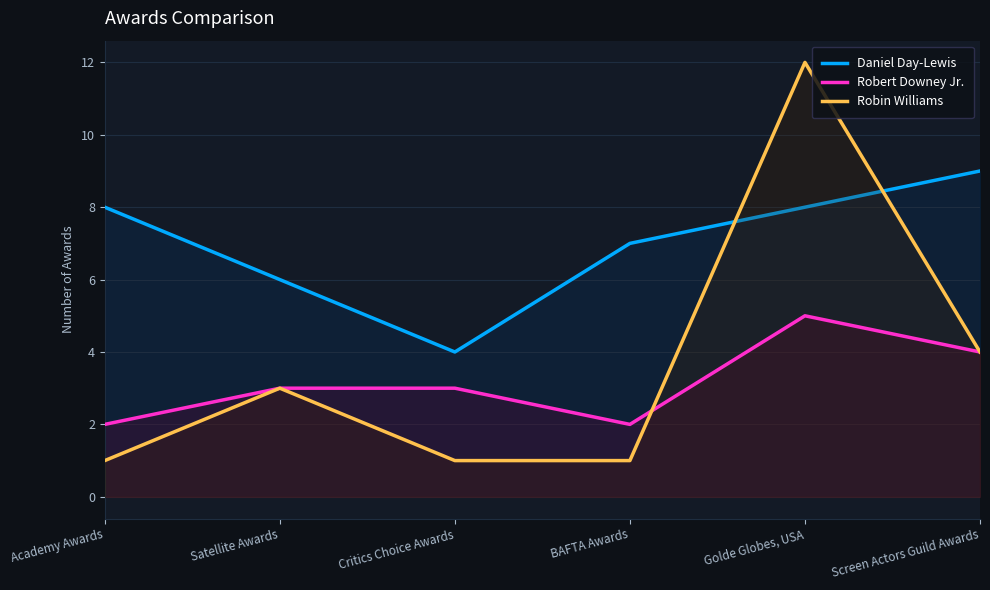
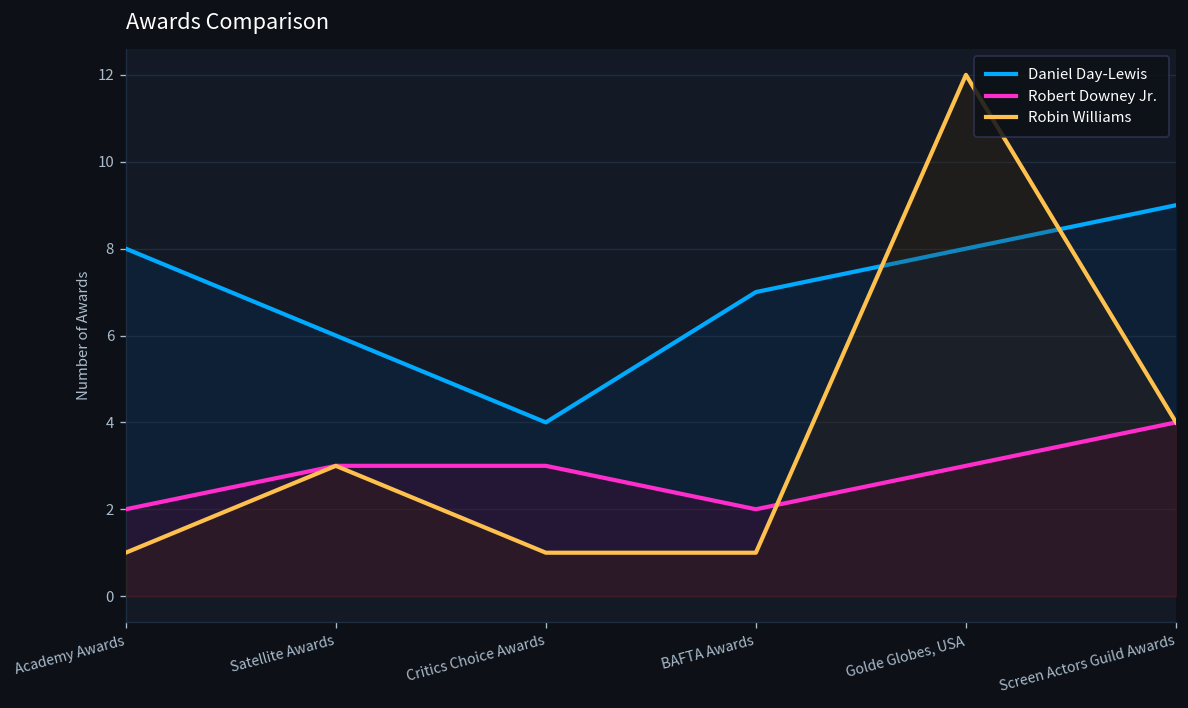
Robert Downey Jr., Golde Globes, USA: 5 -> 3
